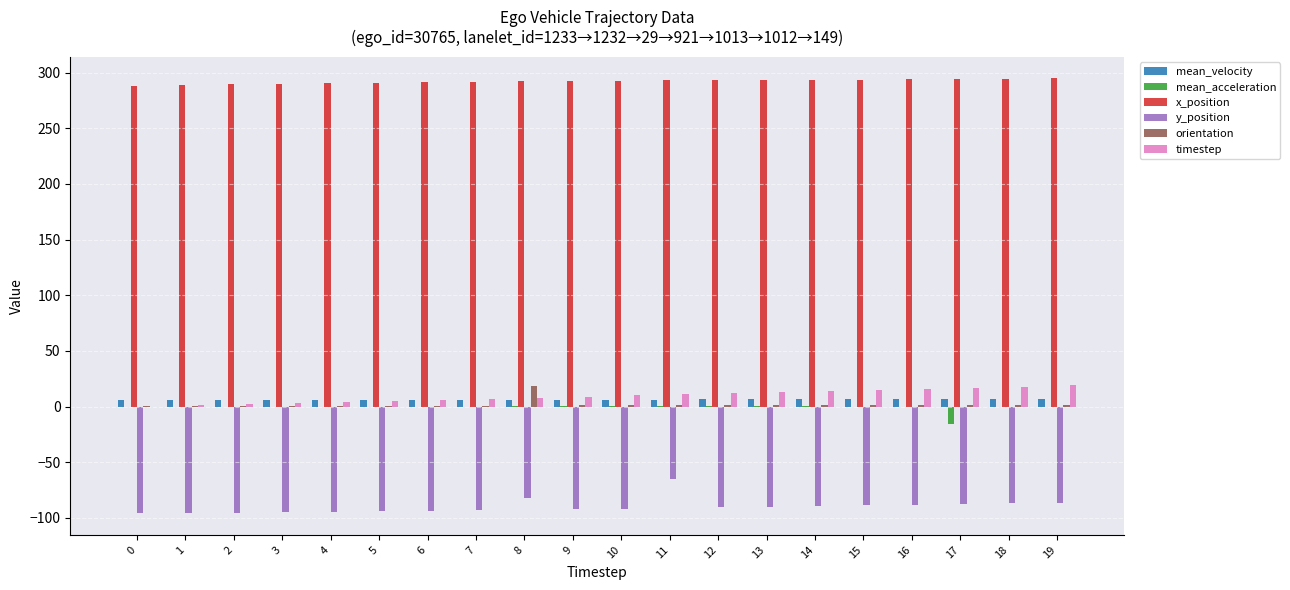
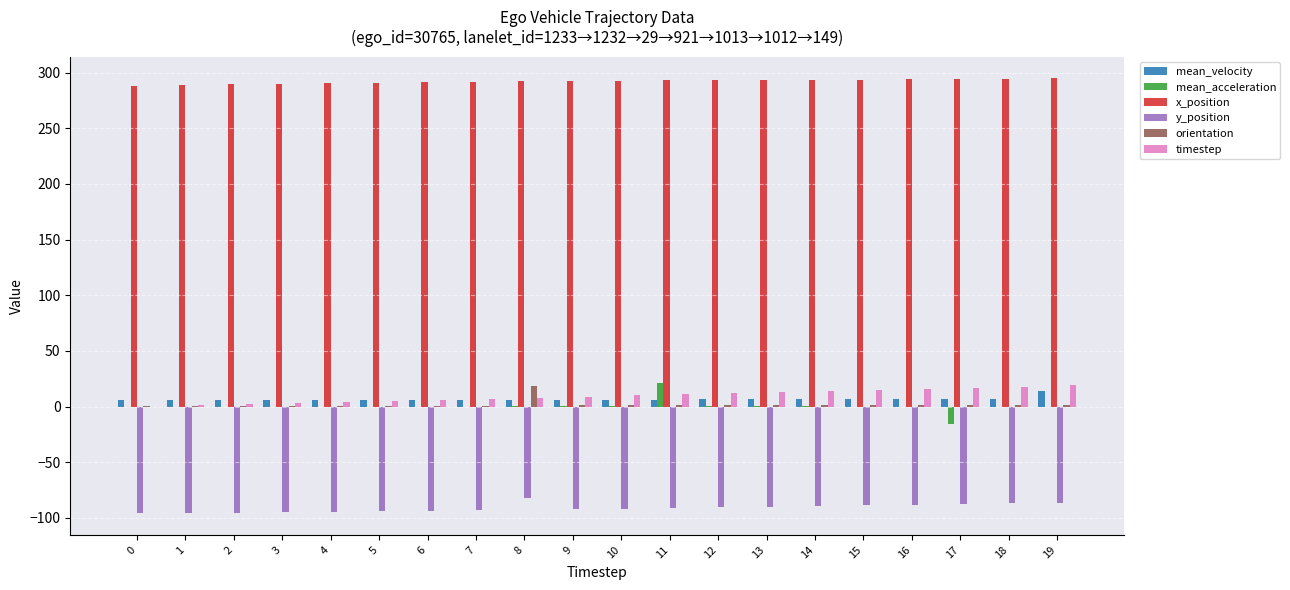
mean_acceleration, 11: 1 -> 21
y_position, 11: -65 -> -91
mean_velocity, 19: 6 -> 14
